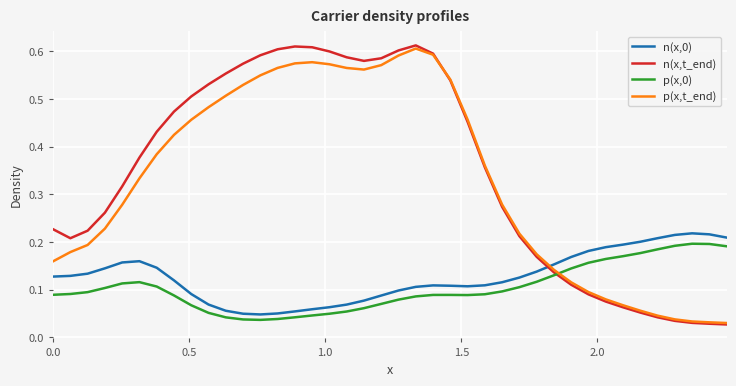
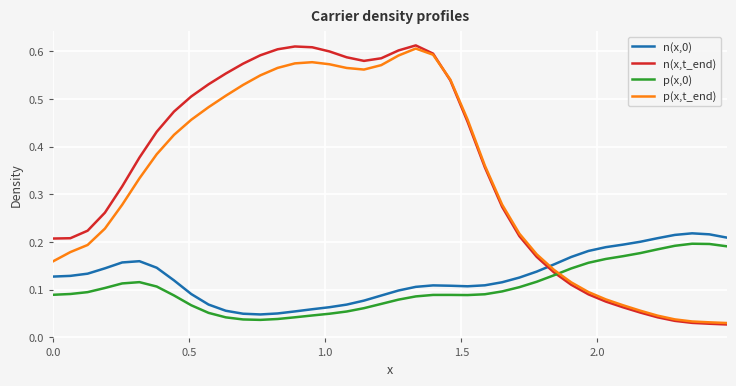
n(x,t_end), 0.0: 0.23 -> 0.21
